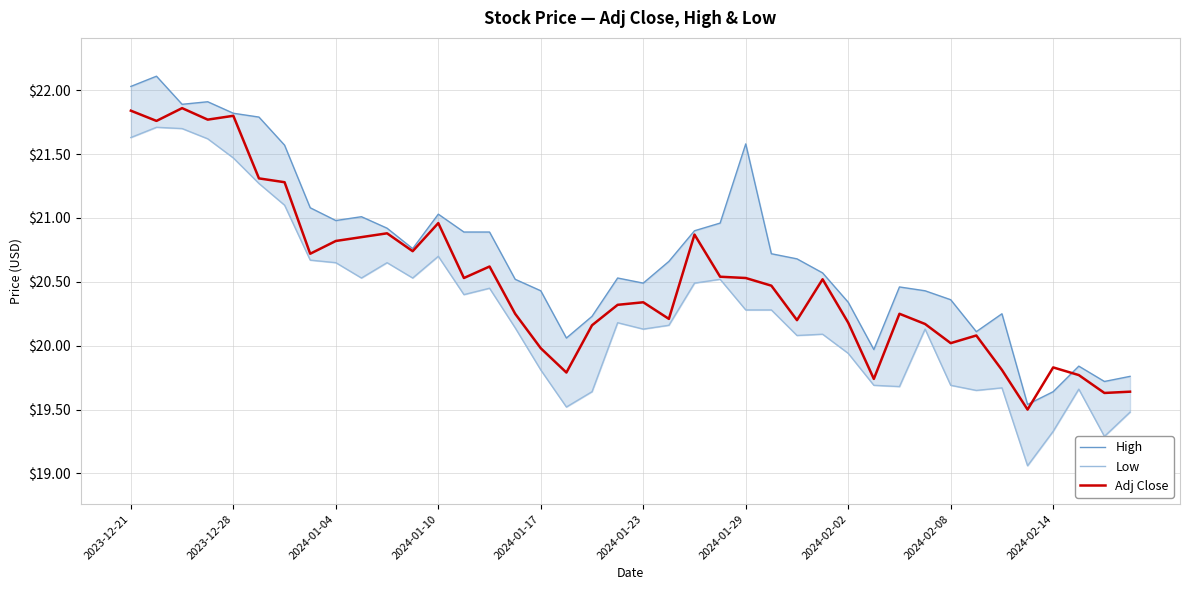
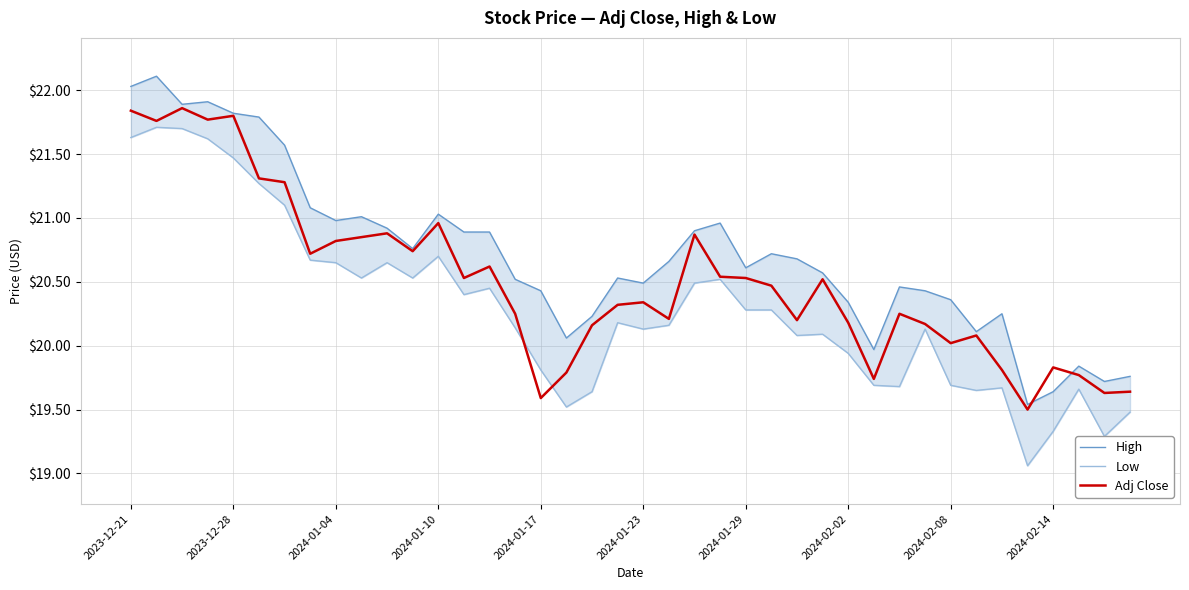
Adj Close, 2024-01-17: $19.98 -> $19.59
High, 2024-01-29: $21.58 -> $20.61
